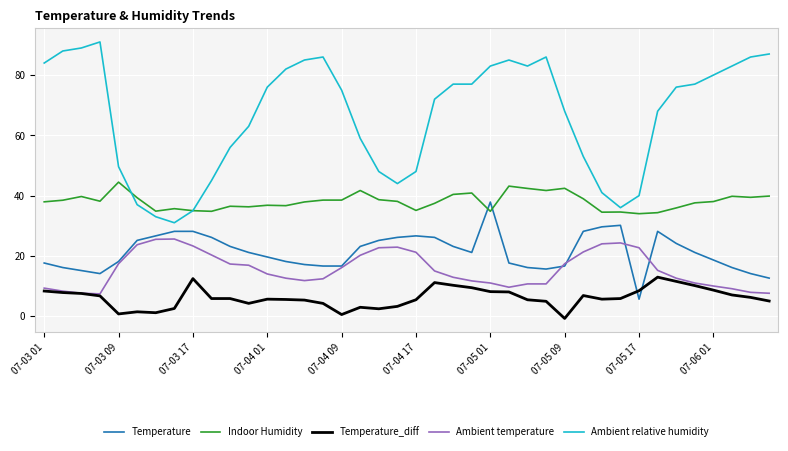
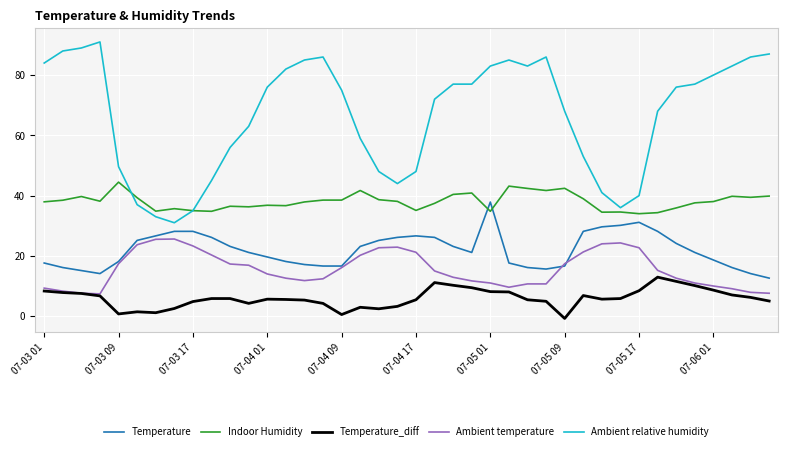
Temperature_diff, 07-03 17: 12 -> 5
Temperature, 07-05 17: 6 -> 31
